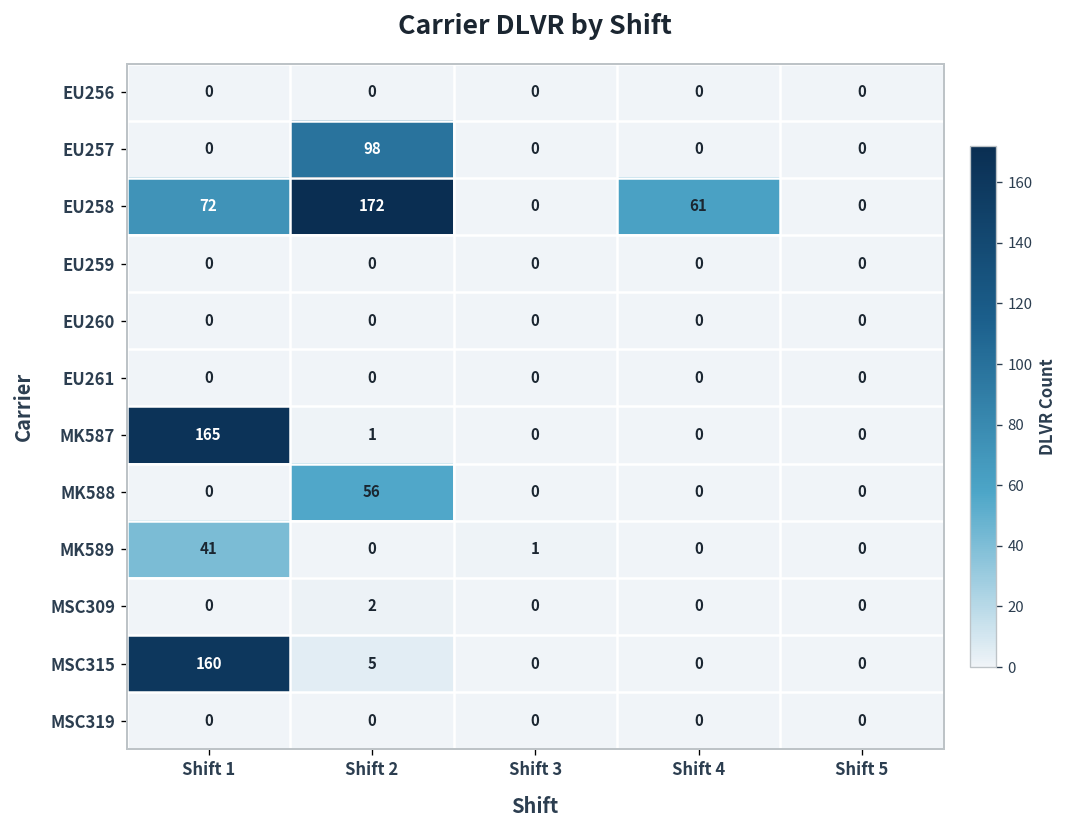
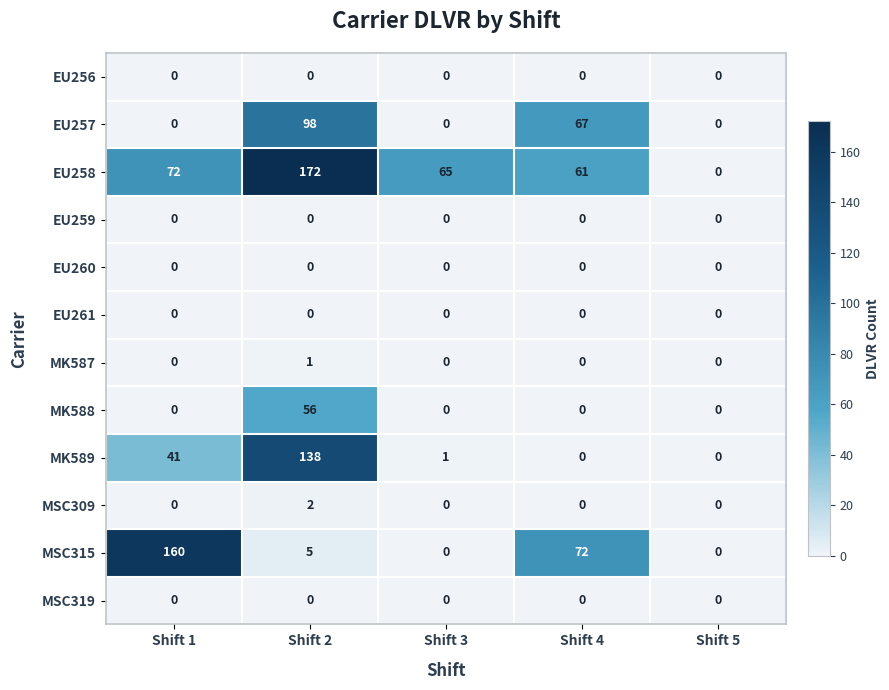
EU257, Shift 4: 0 -> 67
EU258, Shift 3: 0 -> 65
MK587, Shift 1: 165 -> 0
MK589, Shift 2: 0 -> 138
MSC315, Shift 4: 0 -> 72
